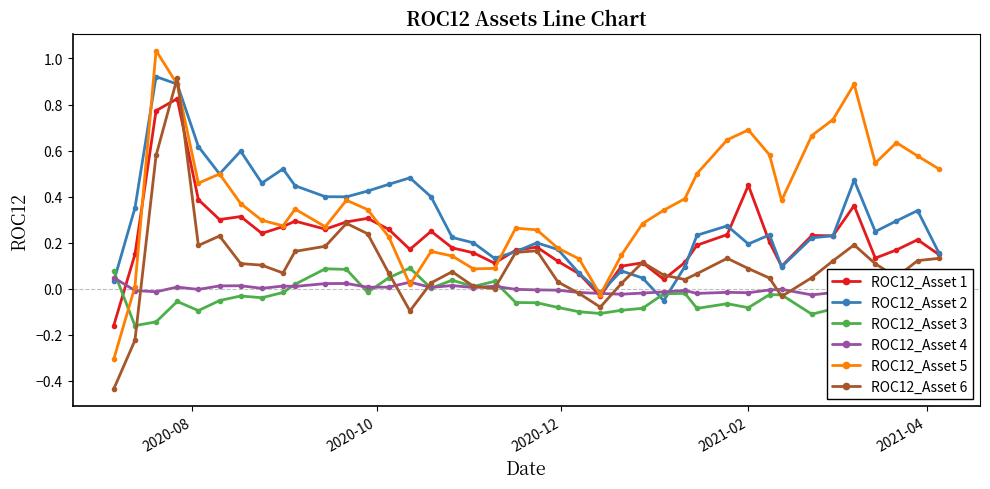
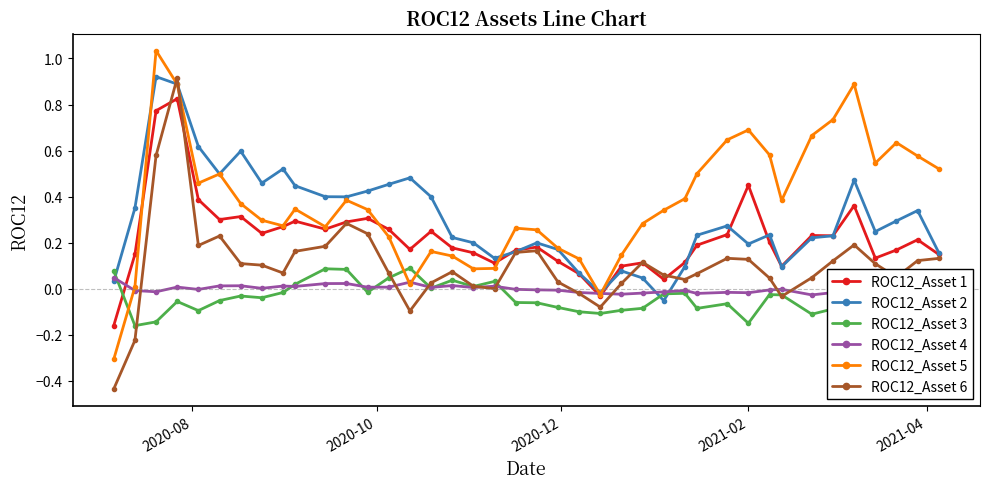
ROC12_Asset 3, 2021-02: -0.08 -> -0.15
ROC12_Asset 6, 2021-02: 0.09 -> 0.13
